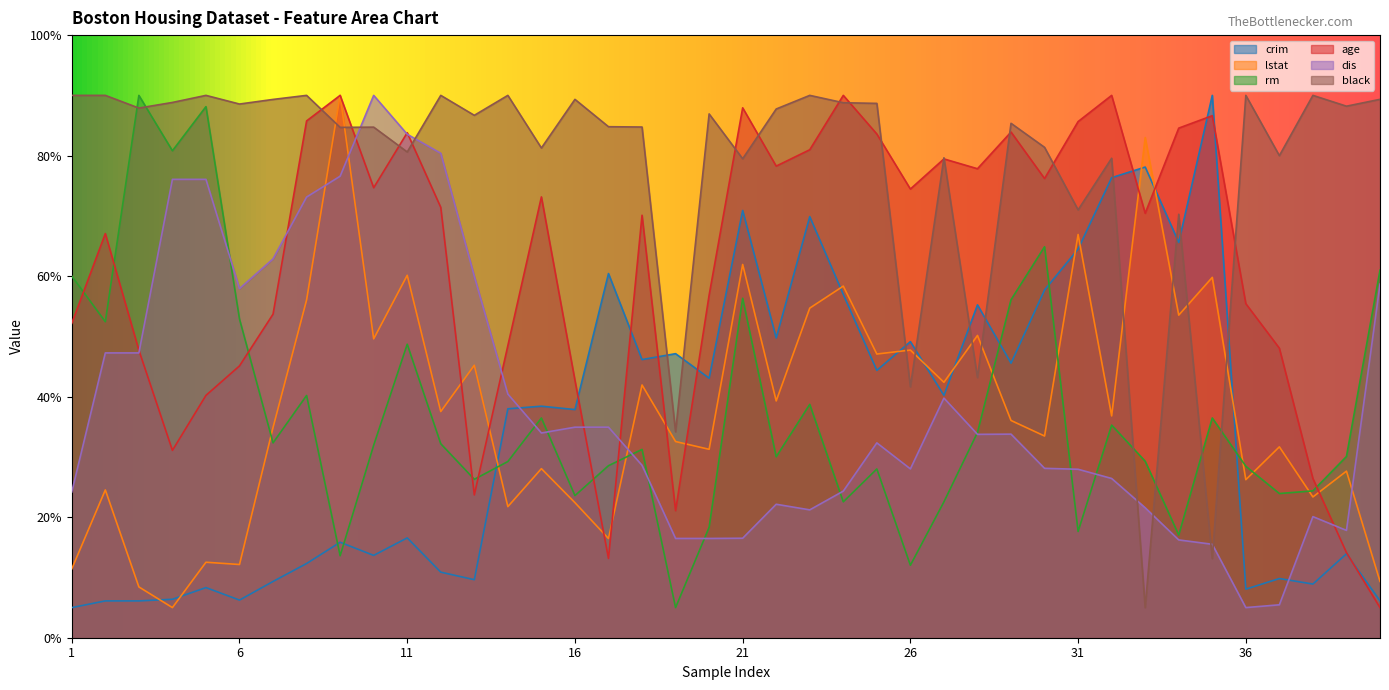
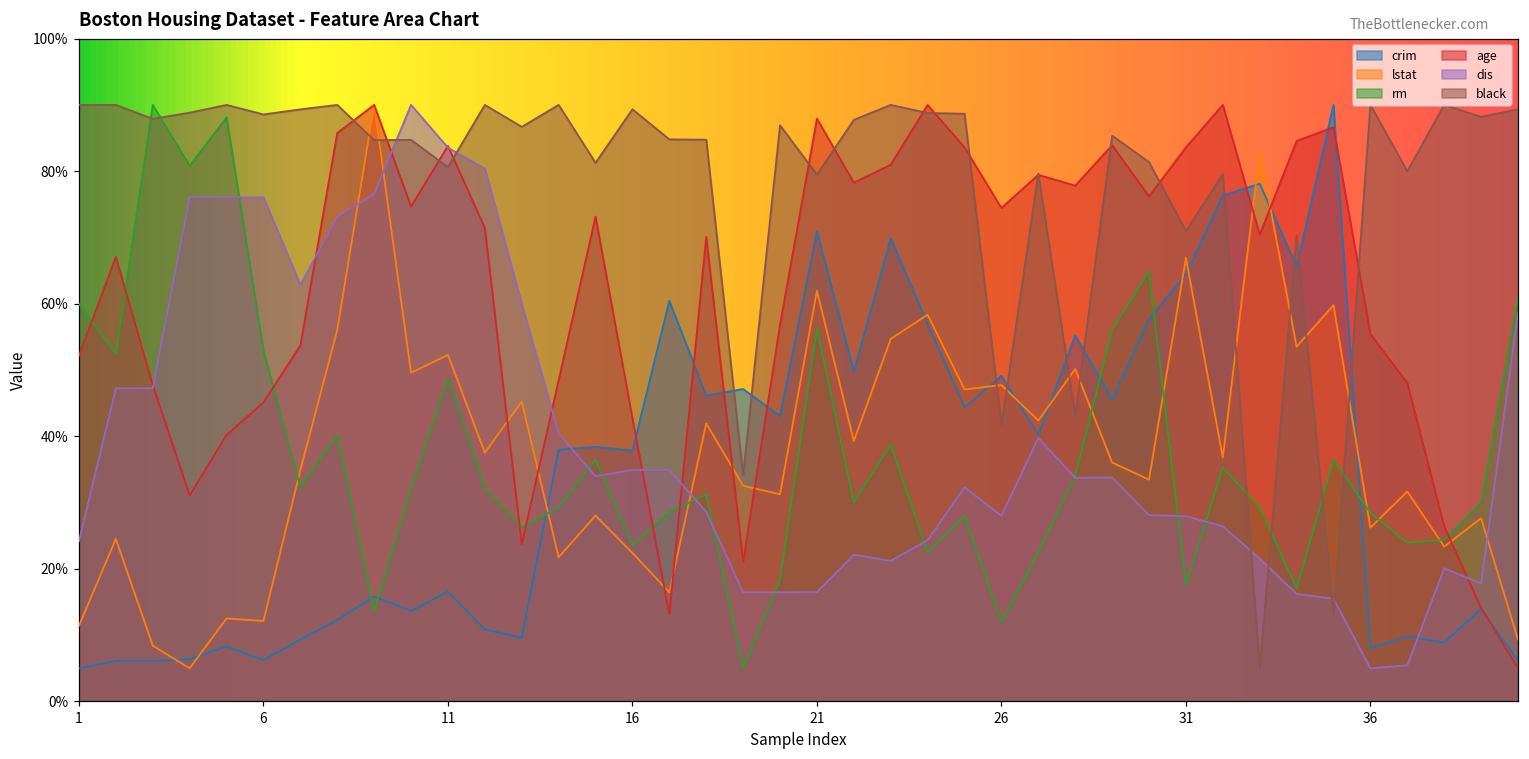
dis, 6: 58% -> 76%
lstat, 11: 60% -> 52%
age, 31: 86% -> 84%
